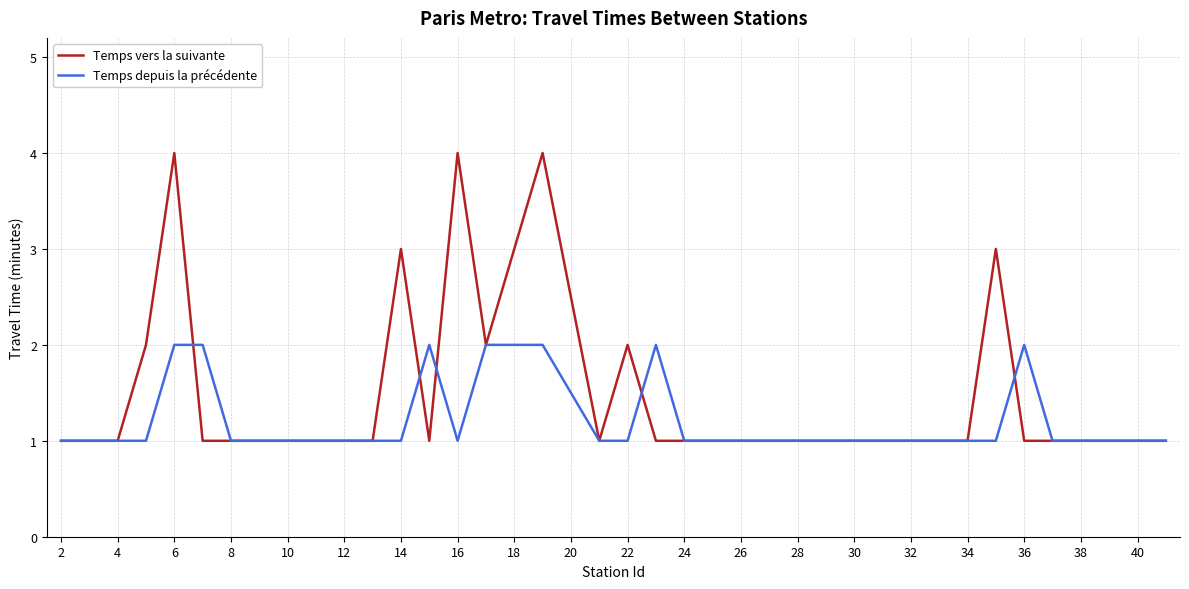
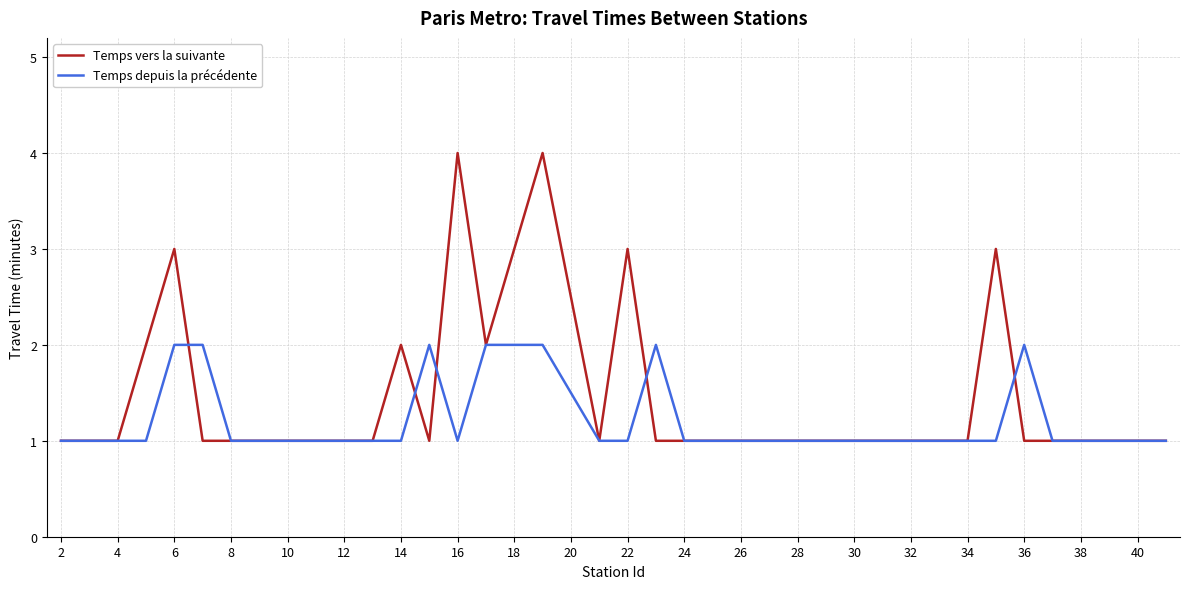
Temps vers la suivante, 6: 4 -> 3
Temps vers la suivante, 14: 3 -> 2
Temps vers la suivante, 22: 2 -> 3
